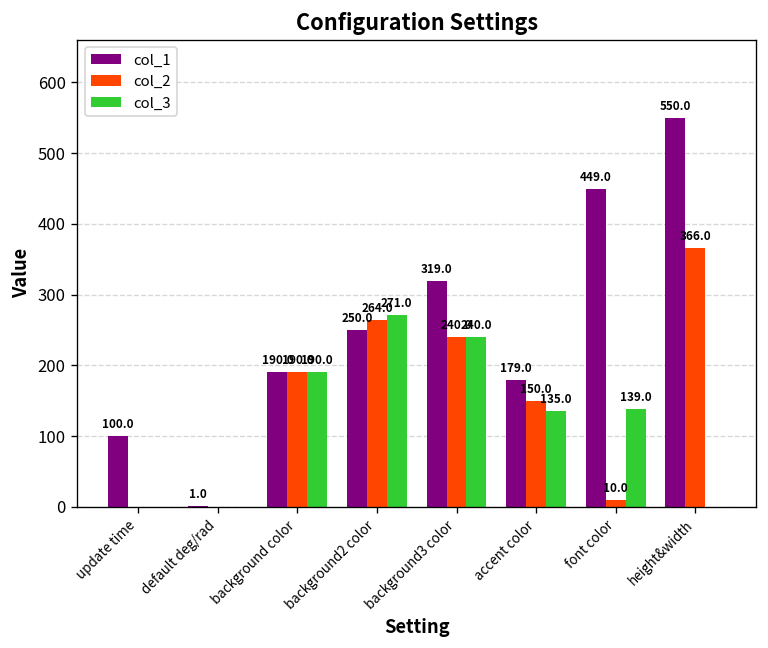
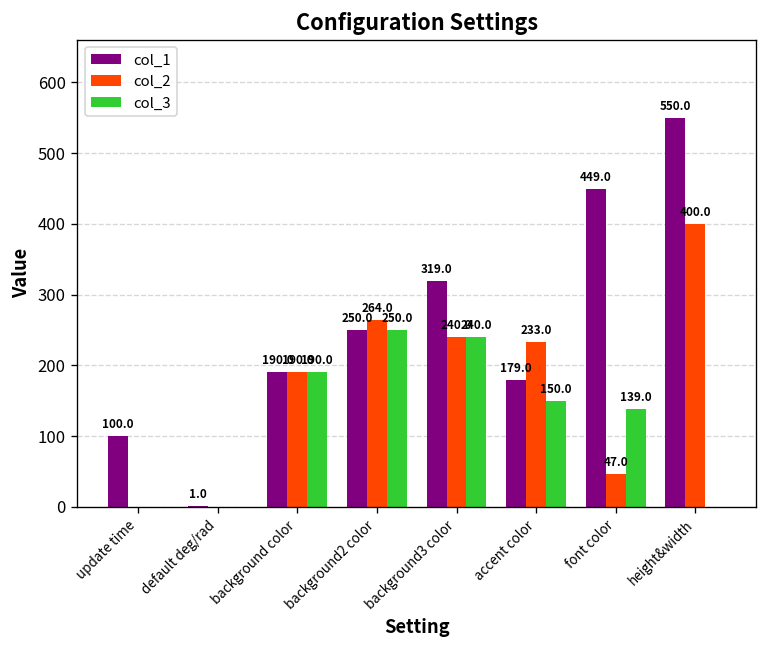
col_3, background2 color: 271.0 -> 250.0
col_2, accent color: 150.0 -> 233.0
col_3, accent color: 135.0 -> 150.0
col_2, font color: 10.0 -> 47.0
col_2, height&width: 366.0 -> 400.0
